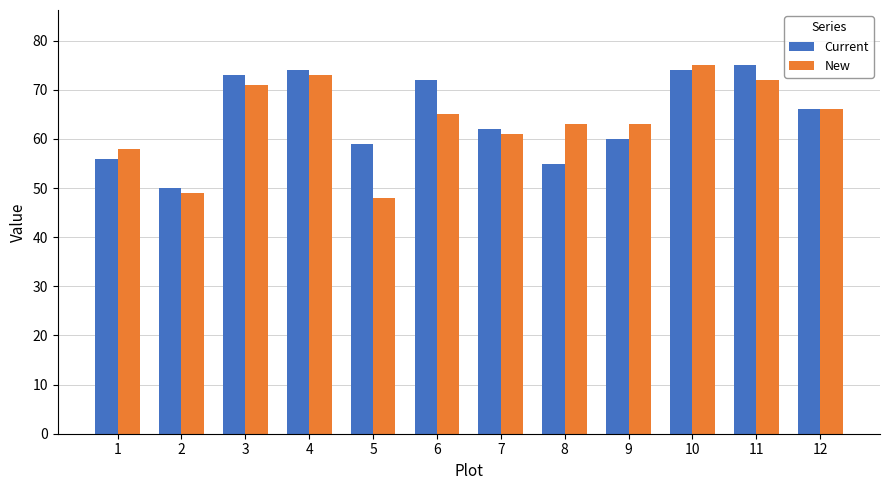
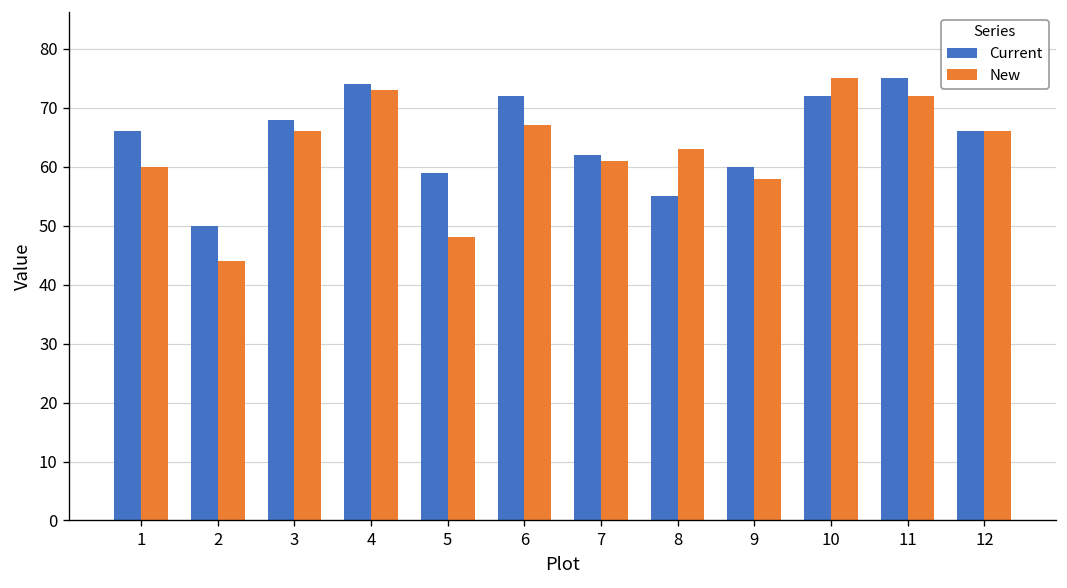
Current, 1: 56 -> 66
New, 1: 58 -> 60
New, 2: 49 -> 44
Current, 3: 73 -> 68
New, 3: 71 -> 66
New, 6: 65 -> 67
New, 9: 63 -> 58
Current, 10: 74 -> 72
